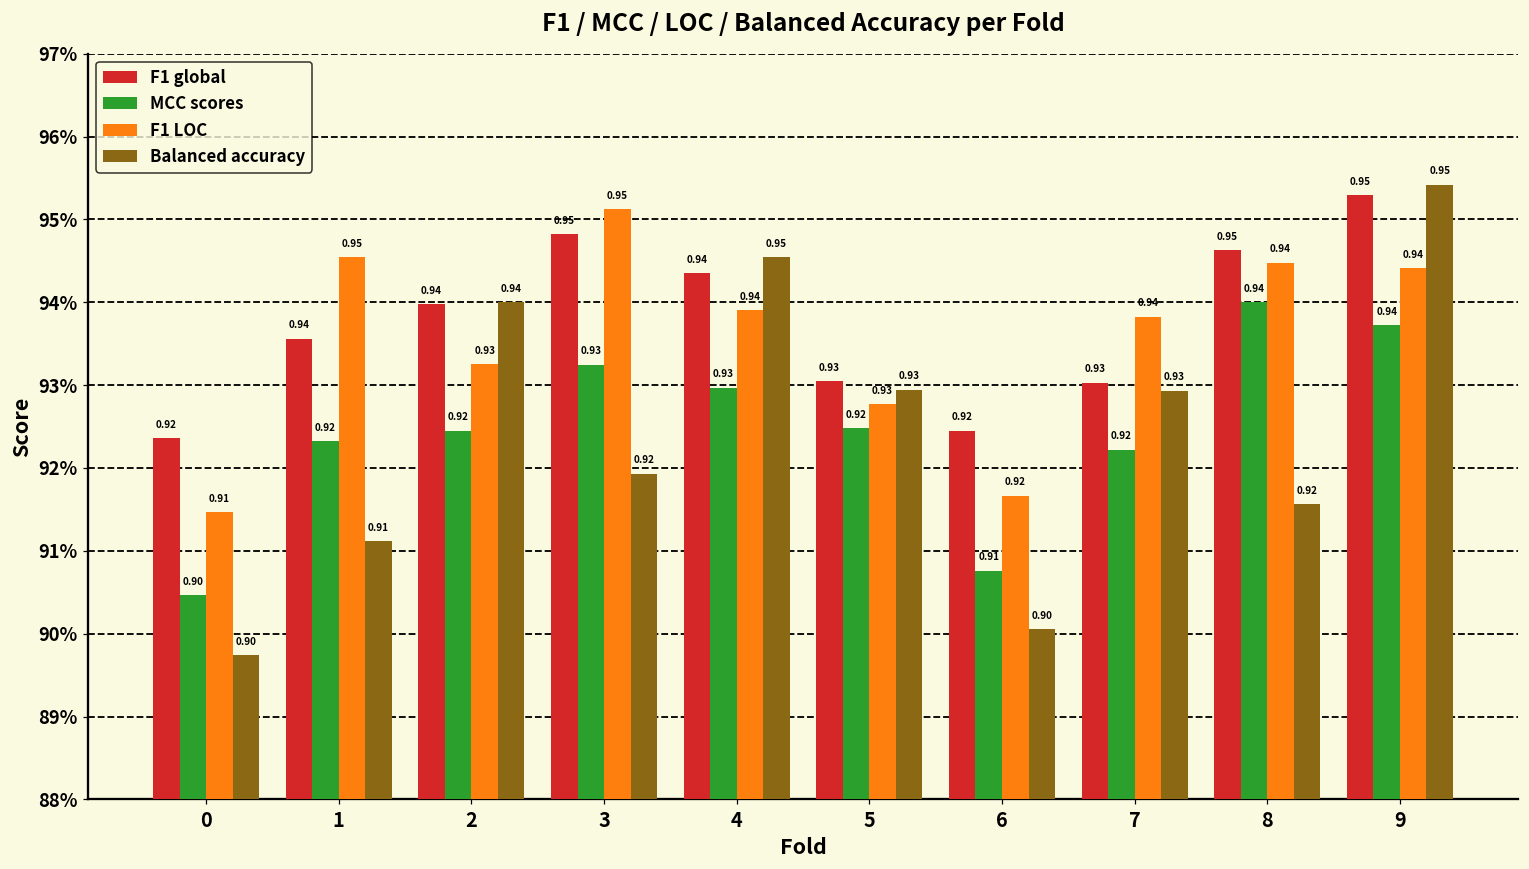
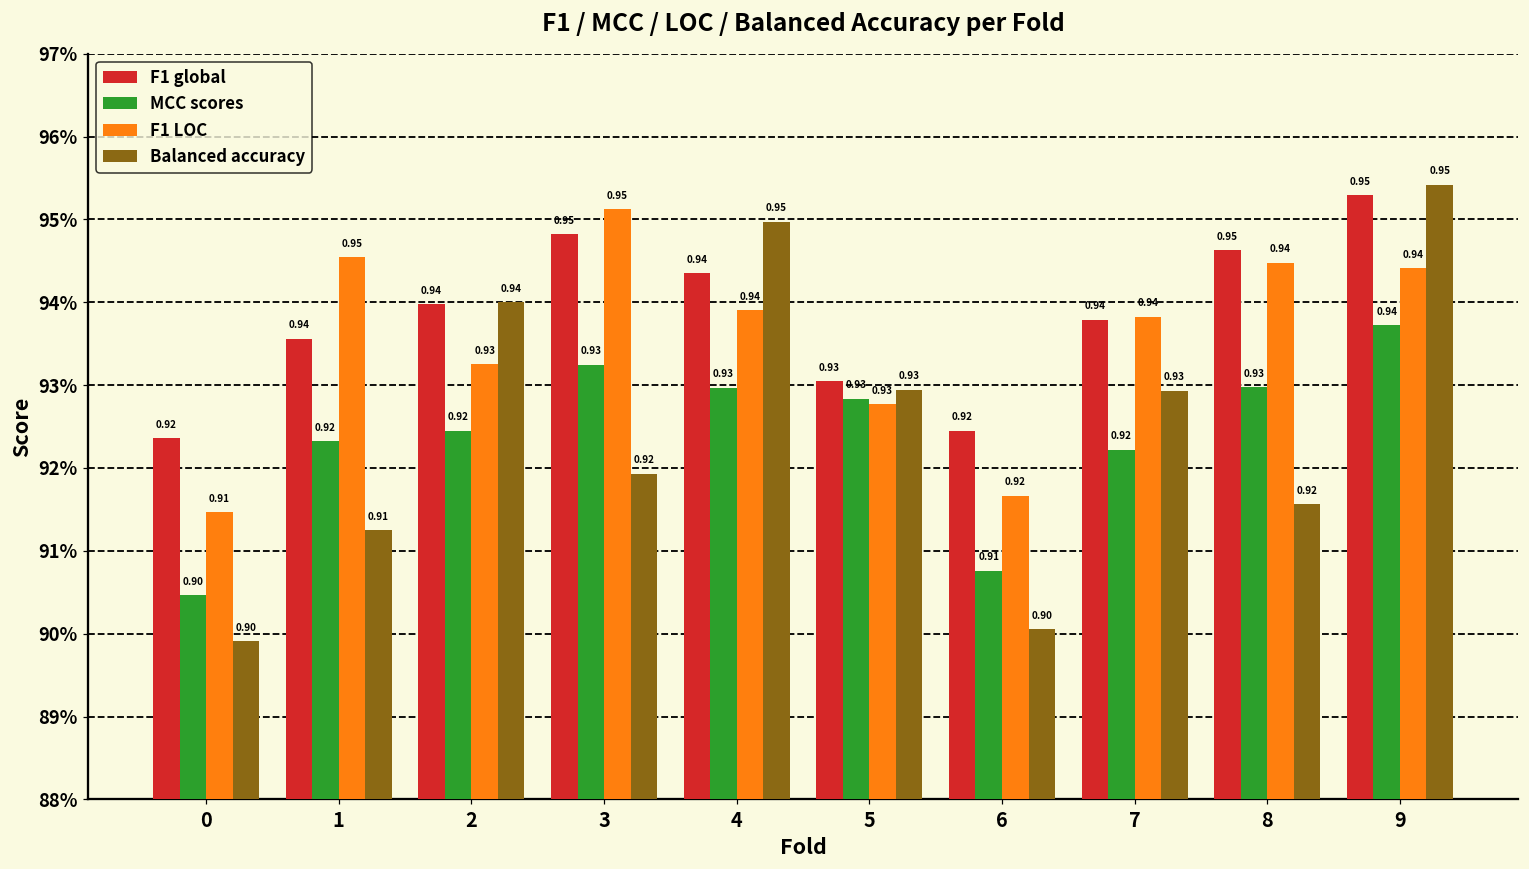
Balanced accuracy, 0: 89.7% -> 89.9%
Balanced accuracy, 1: 91.1% -> 91.3%
Balanced accuracy, 4: 94.5% -> 95.0%
MCC scores, 5: 0.92 -> 0.93
F1 global, 7: 0.93 -> 0.94
MCC scores, 8: 0.94 -> 0.93
